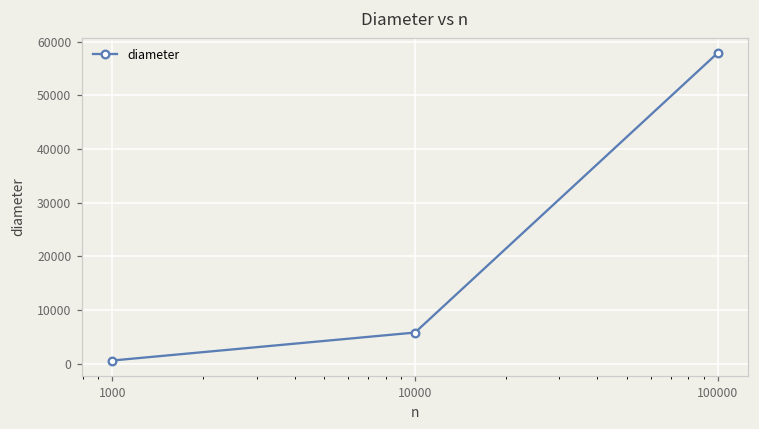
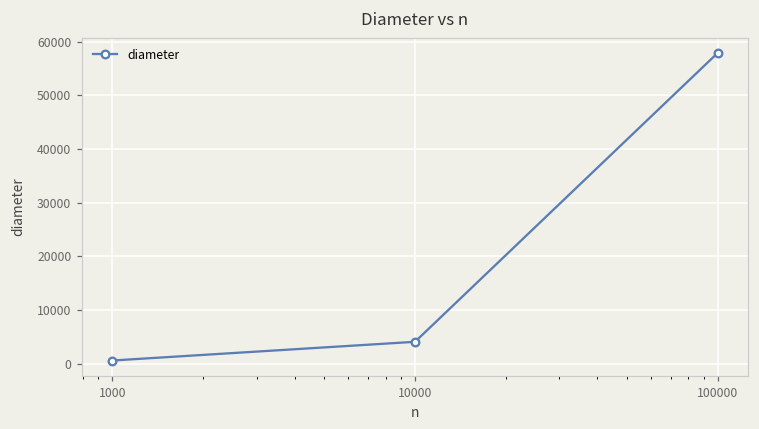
10000: 6000 -> 4000
